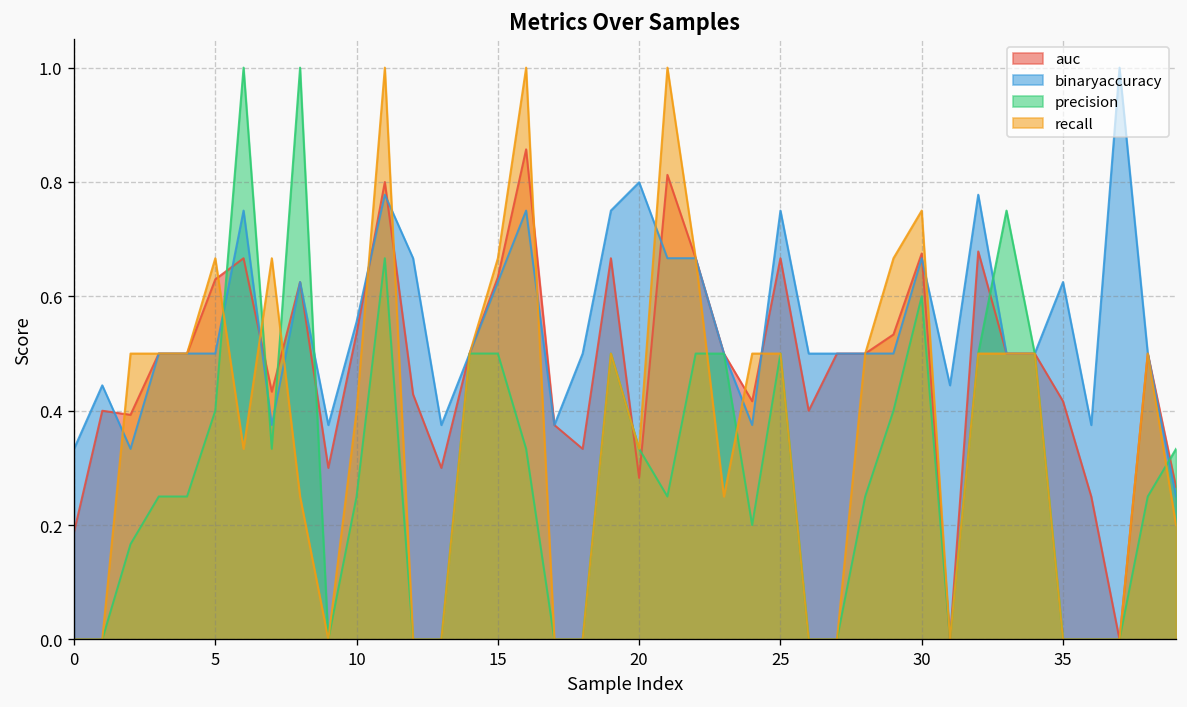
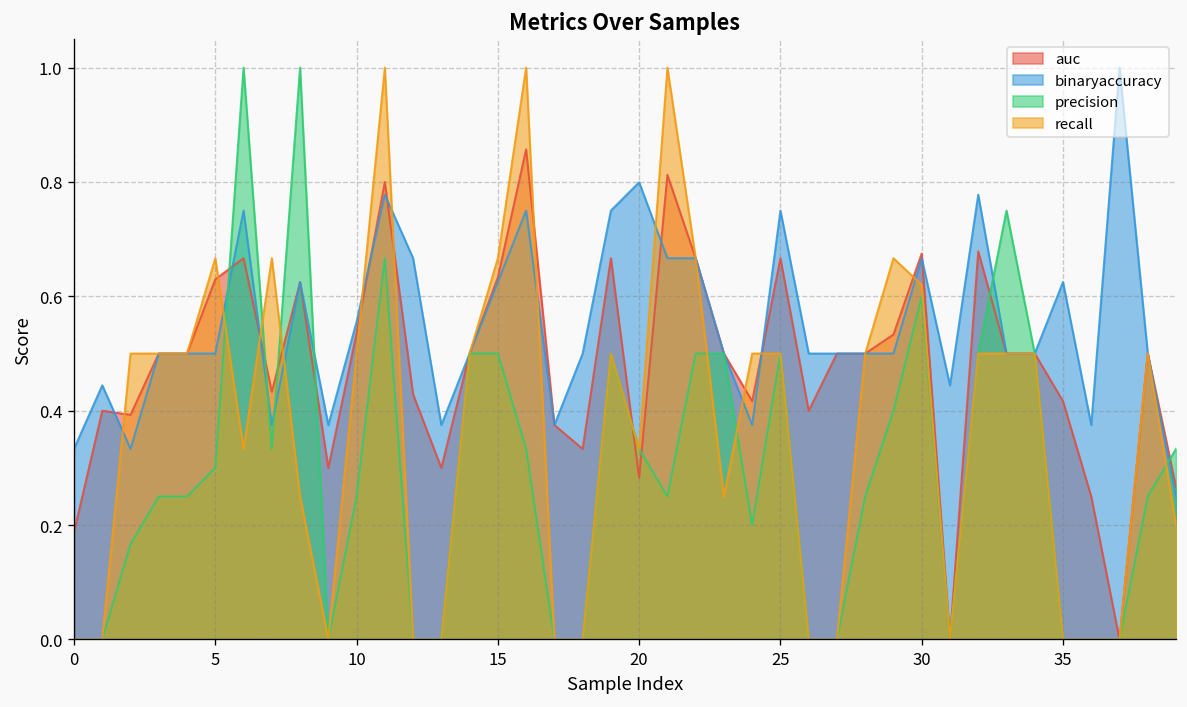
precision, 5: 0.4 -> 0.3
recall, 10: 0.4 -> 0.5
recall, 30: 0.75 -> 0.62
